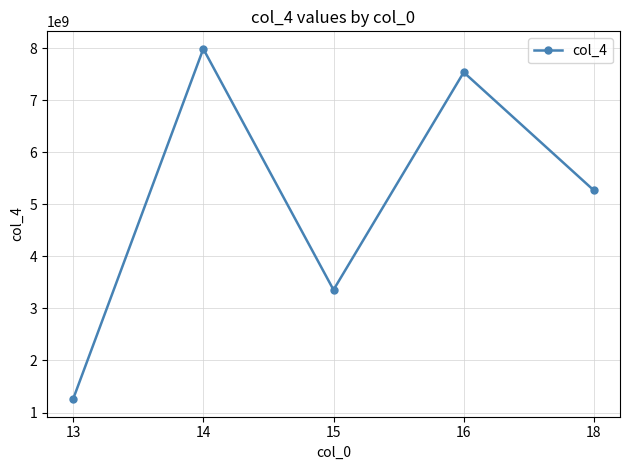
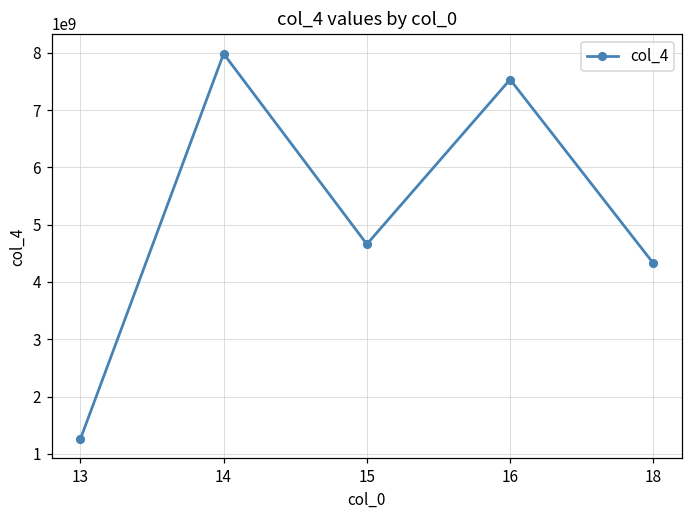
15: 3400000000 -> 4700000000
18: 5300000000 -> 4300000000
